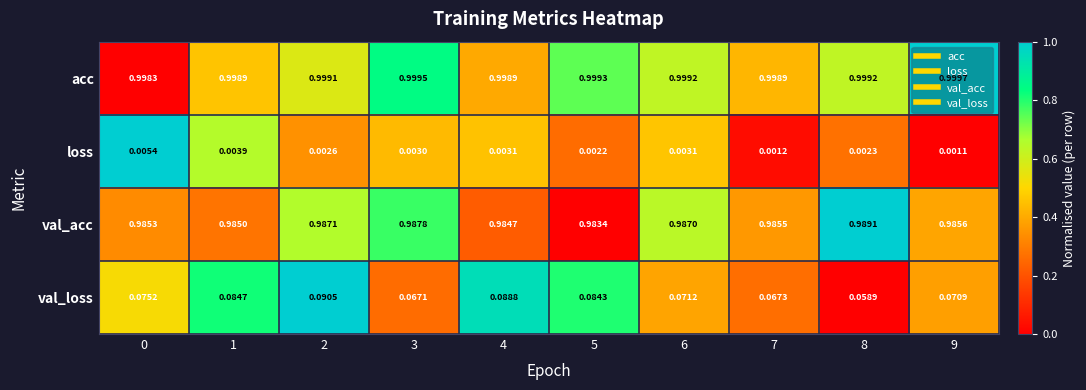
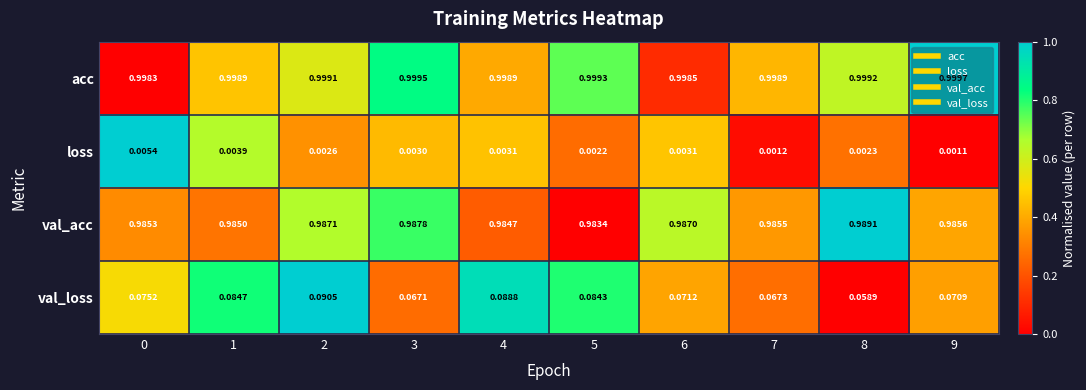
acc, 6: 0.9992 -> 0.9985
